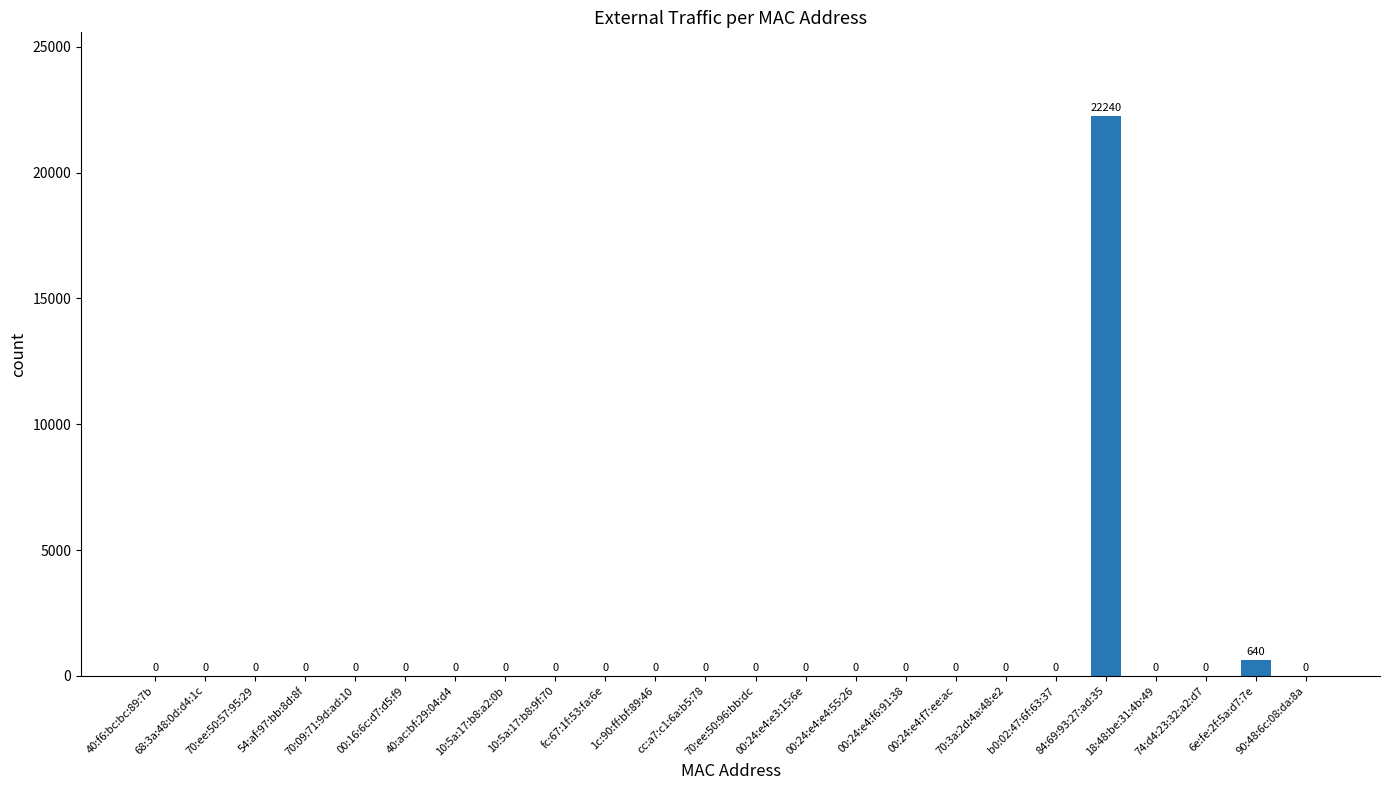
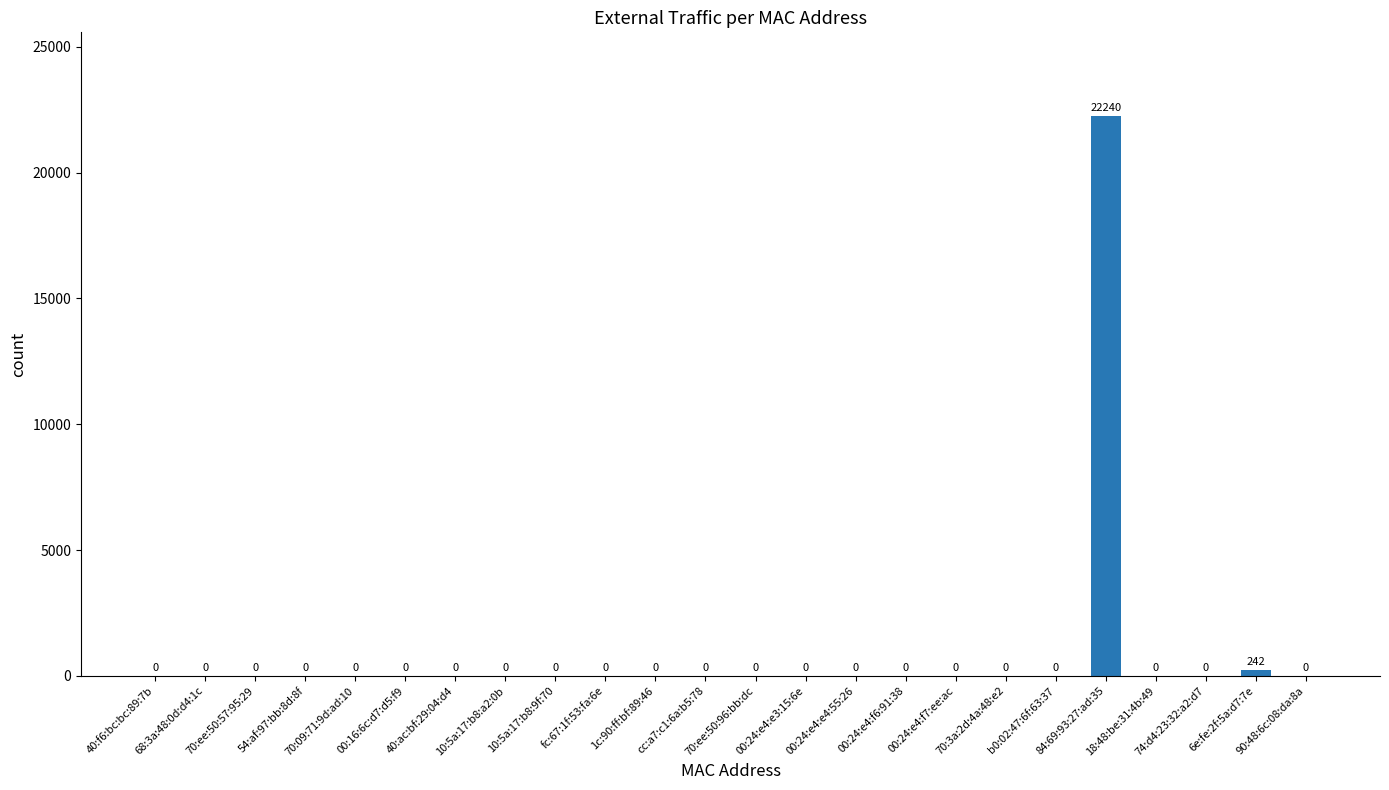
6e:fe:2f:5a:d7:7e: 640 -> 242
